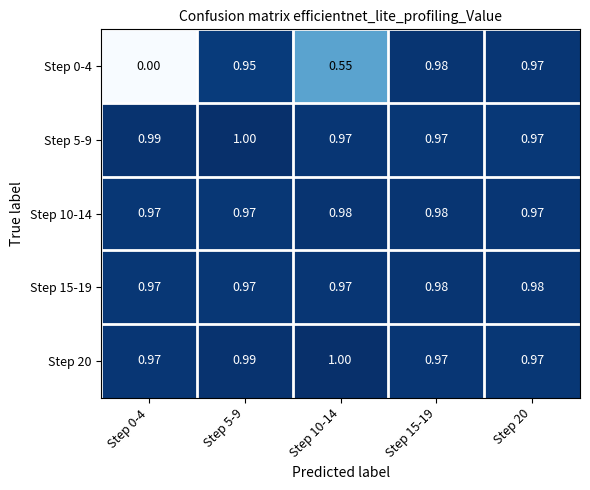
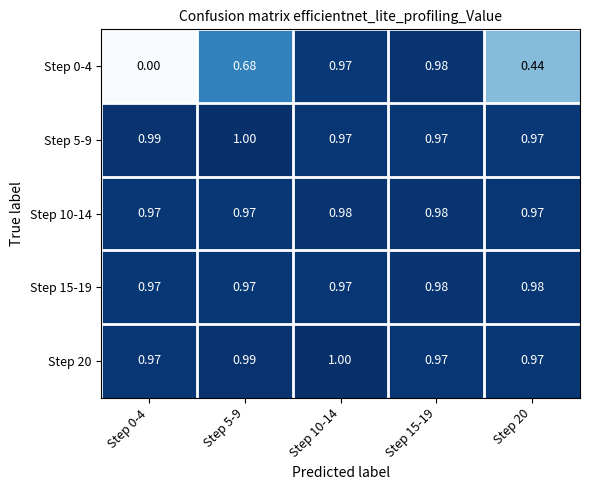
Step 0-4, Step 5-9: 0.95 -> 0.68
Step 0-4, Step 10-14: 0.55 -> 0.97
Step 0-4, Step 20: 0.97 -> 0.44
